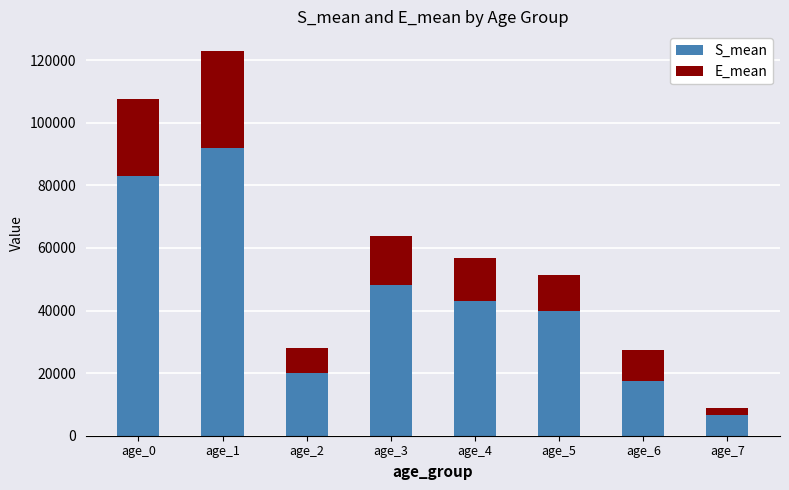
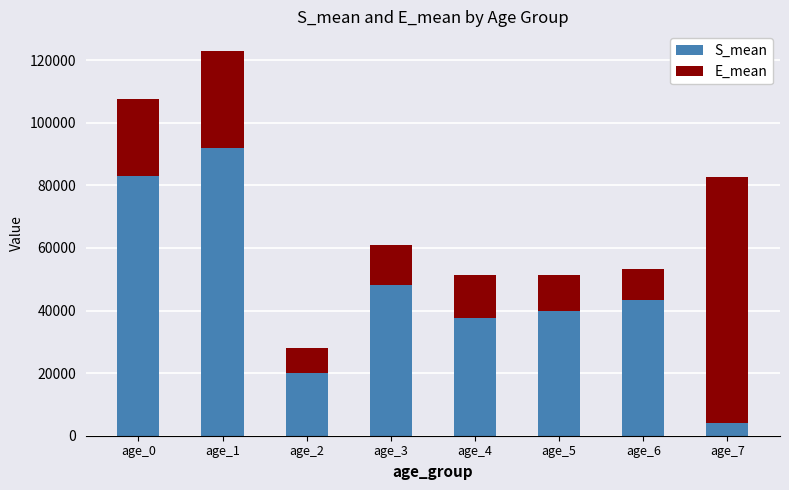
E_mean, age_3: 16000 -> 13000
S_mean, age_4: 43000 -> 38000
S_mean, age_6: 17000 -> 43000
S_mean, age_7: 7000 -> 4000
E_mean, age_7: 2000 -> 79000
